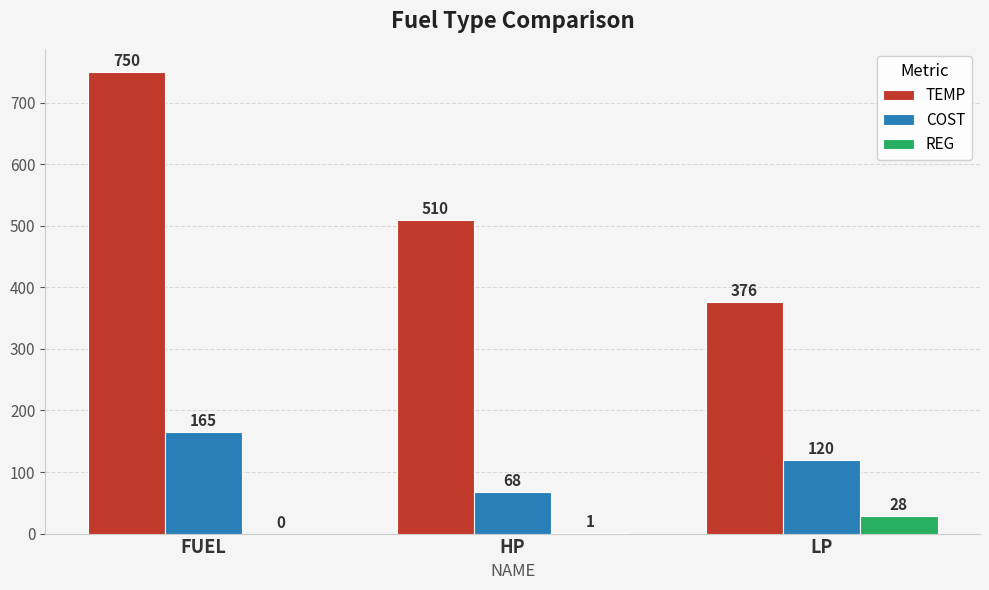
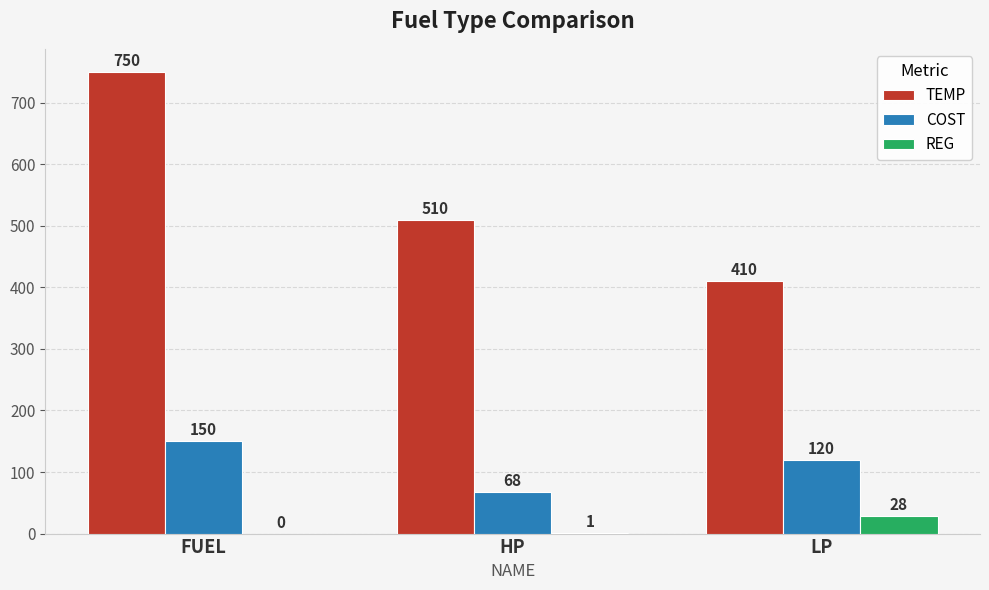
COST, FUEL: 165 -> 150
TEMP, LP: 376 -> 410
